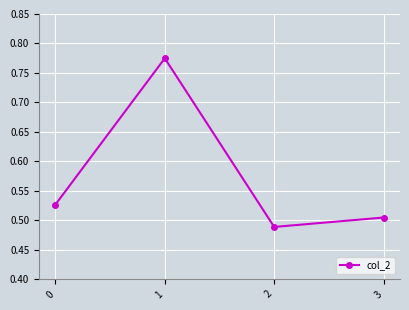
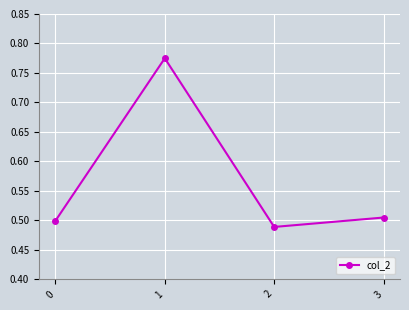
0: 0.53 -> 0.50
